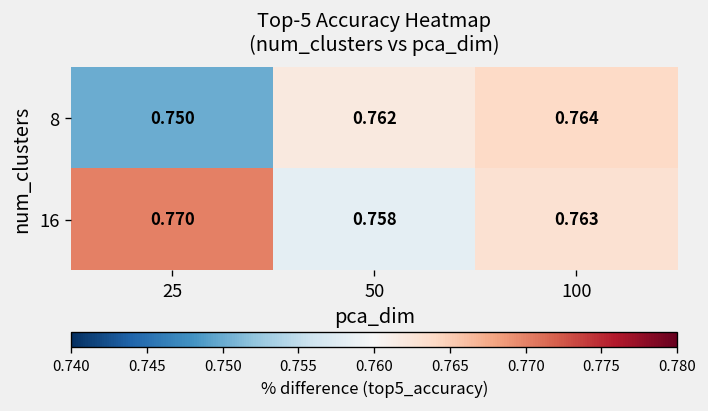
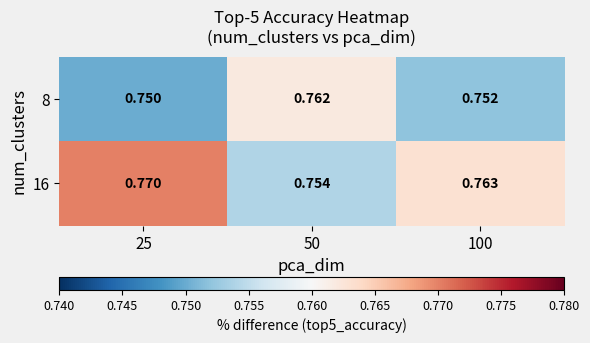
8, 100: 0.764 -> 0.752
16, 50: 0.758 -> 0.754
